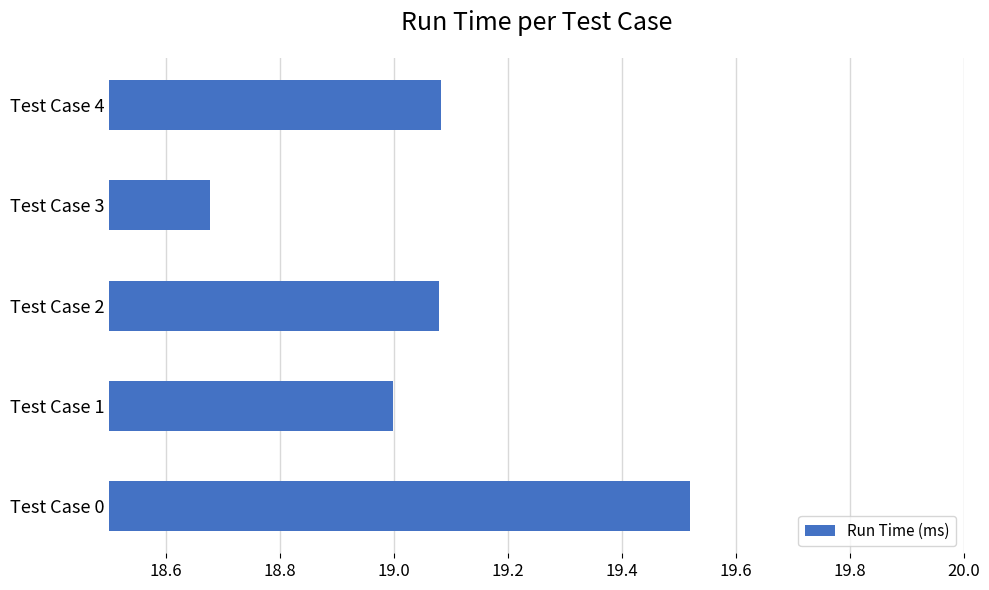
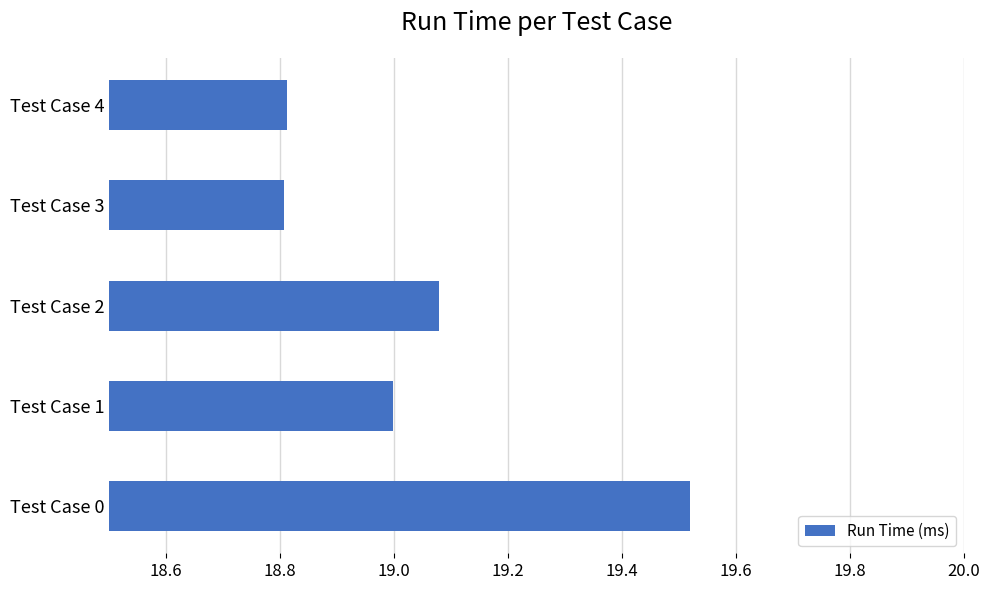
Test Case 4: 19.08 -> 18.81
Test Case 3: 18.68 -> 18.81
